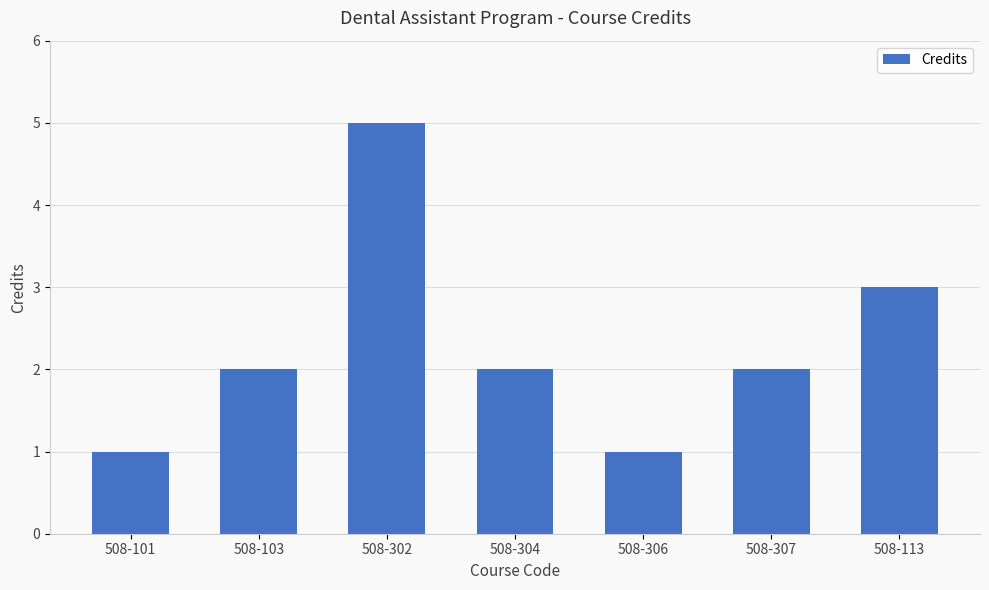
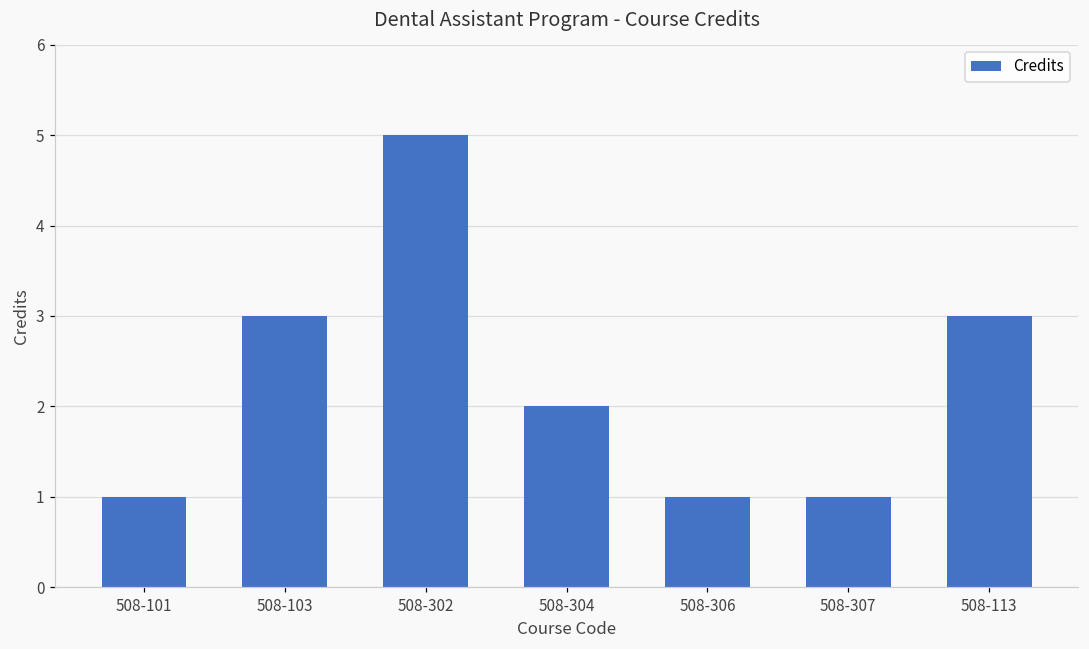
508-103: 2 -> 3
508-307: 2 -> 1
